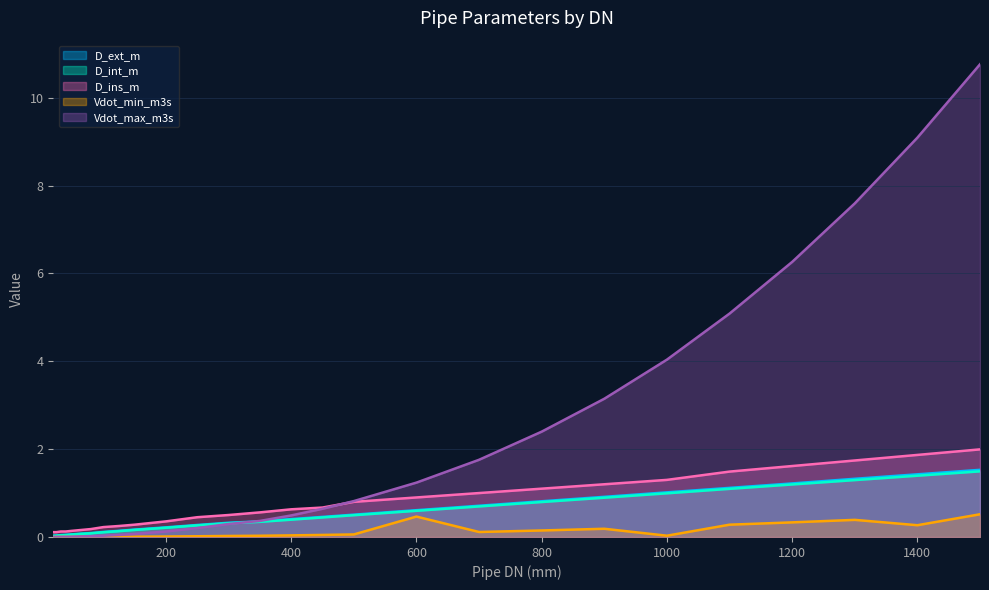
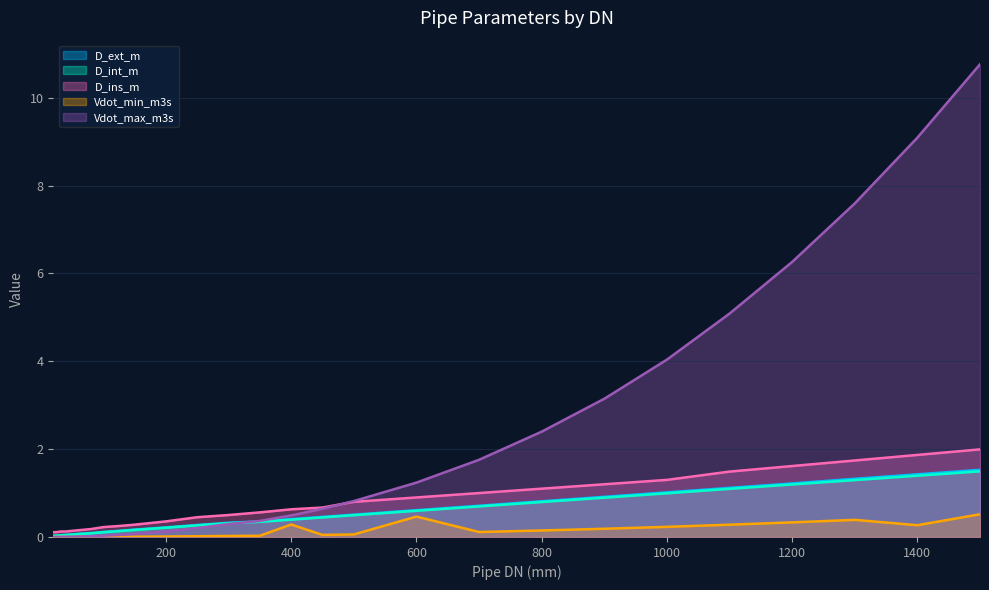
Vdot_min_m3s, 400: 0.0 -> 0.3
Vdot_min_m3s, 1000: 0.0 -> 0.2
